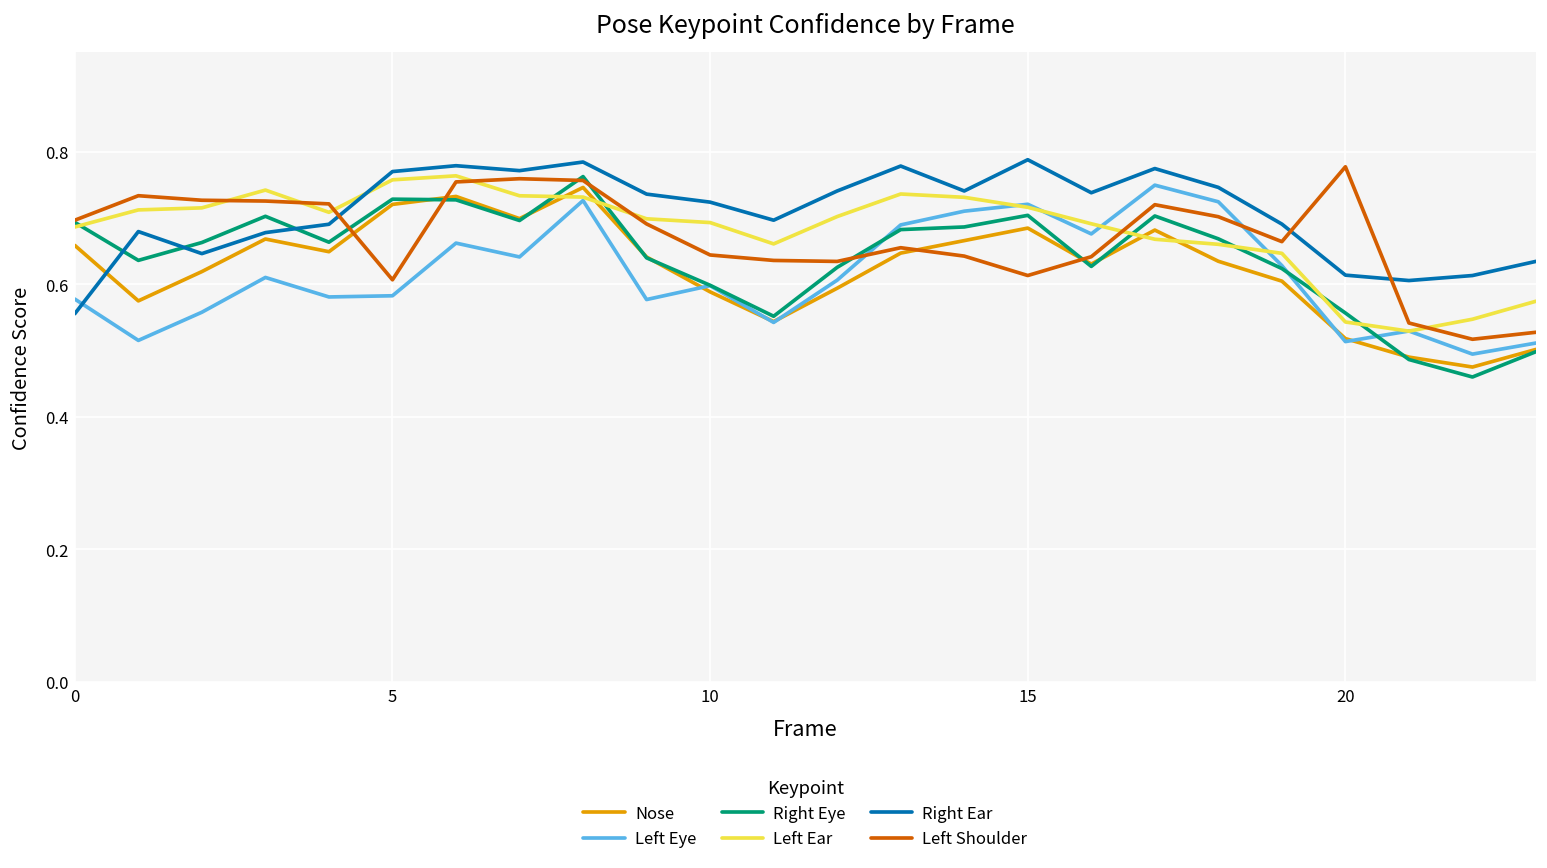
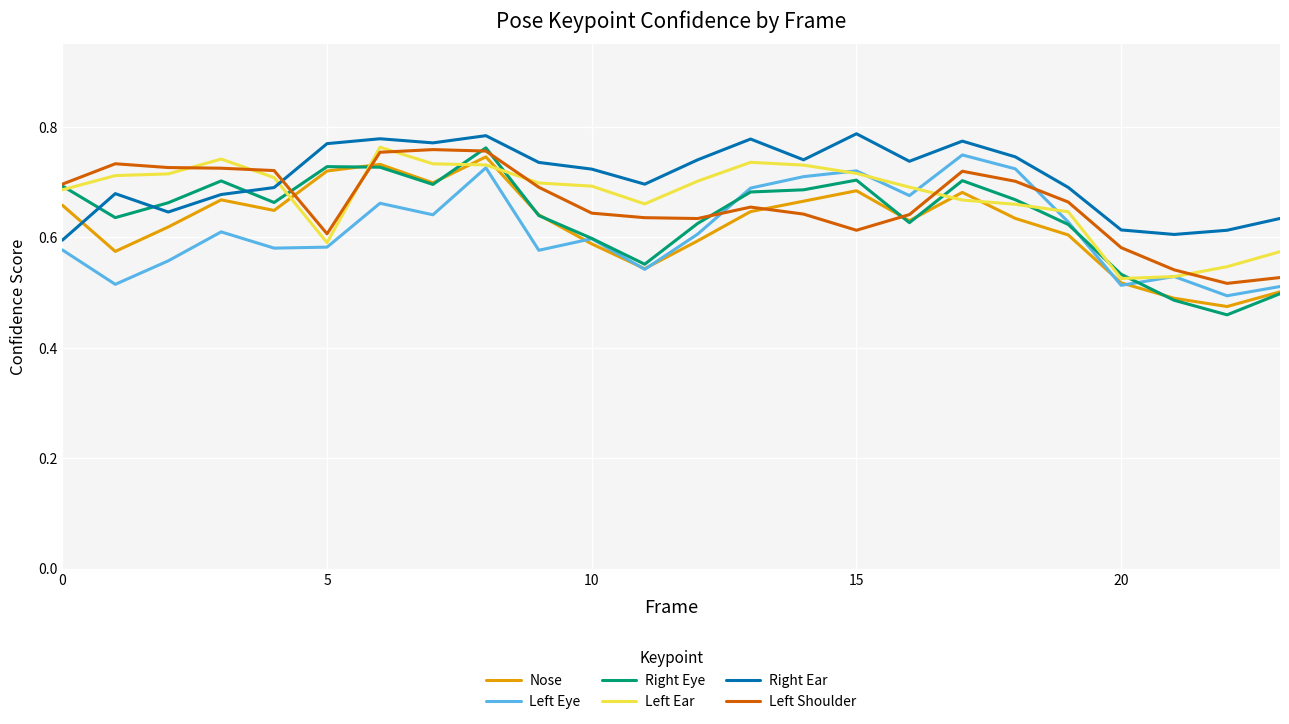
Right Ear, 0: 0.56 -> 0.60
Left Ear, 5: 0.76 -> 0.59
Right Eye, 20: 0.56 -> 0.53
Left Ear, 20: 0.54 -> 0.53
Left Shoulder, 20: 0.78 -> 0.58
